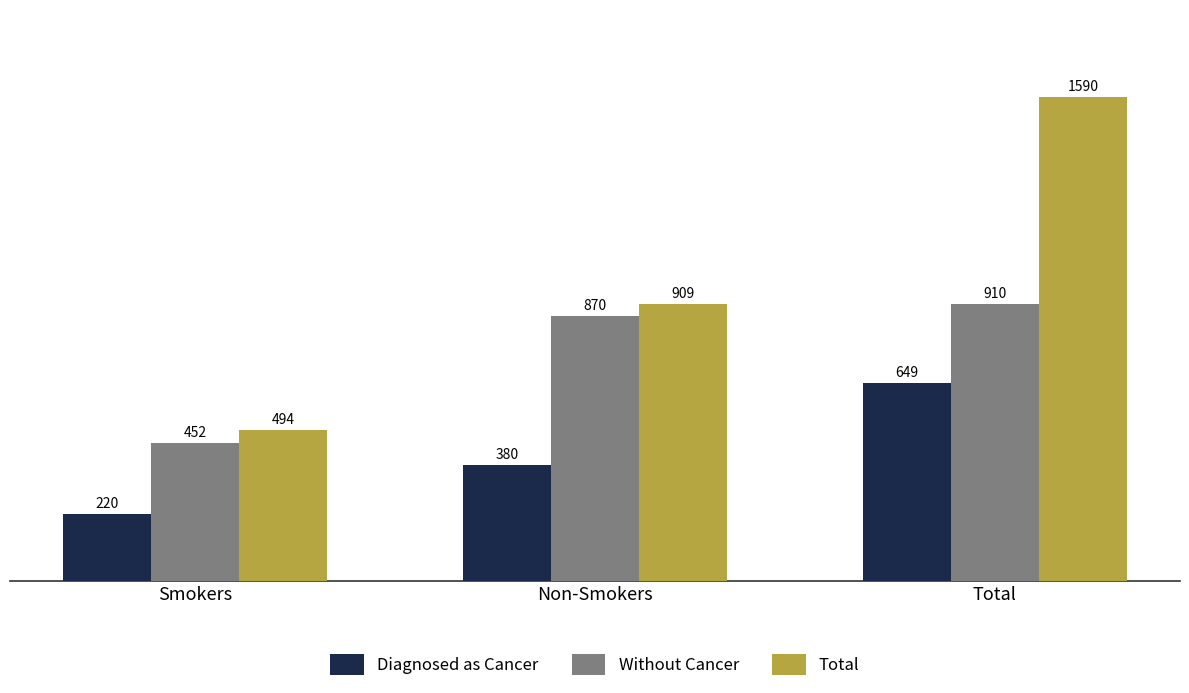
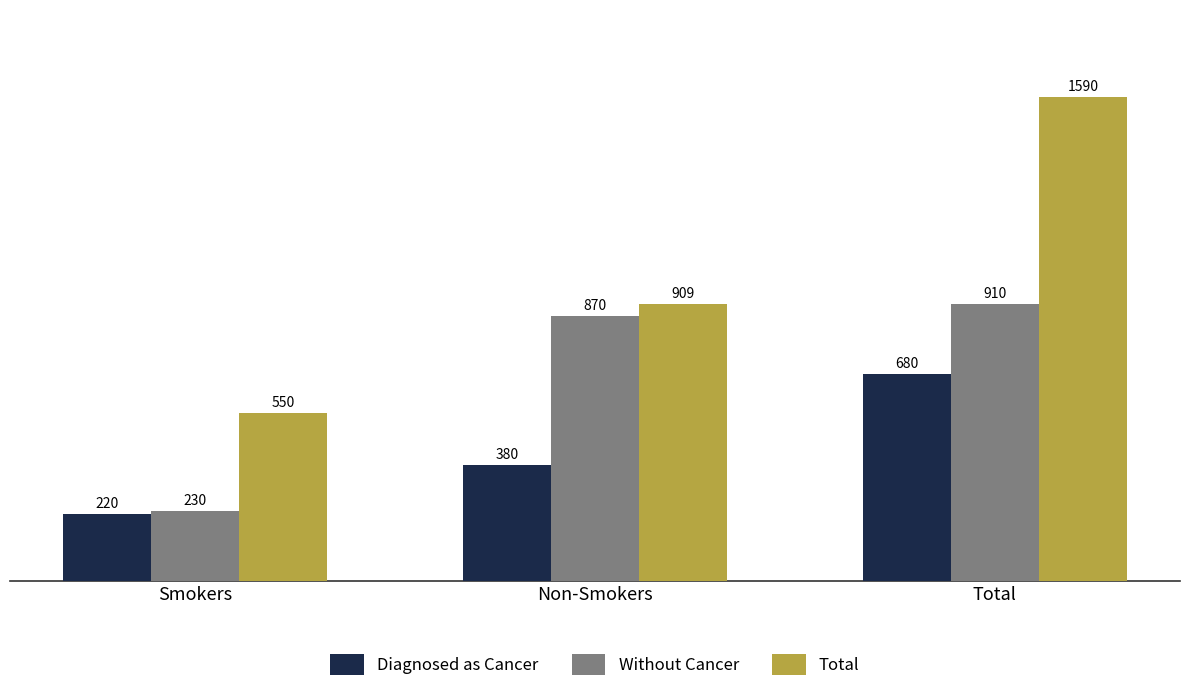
Without Cancer, Smokers: 452 -> 230
Total, Smokers: 494 -> 550
Diagnosed as Cancer, Total: 649 -> 680
